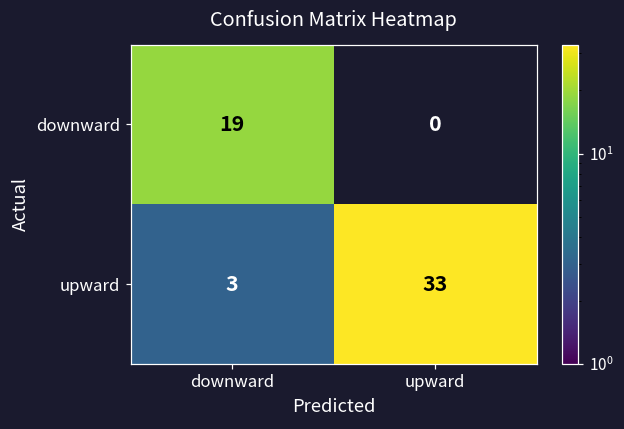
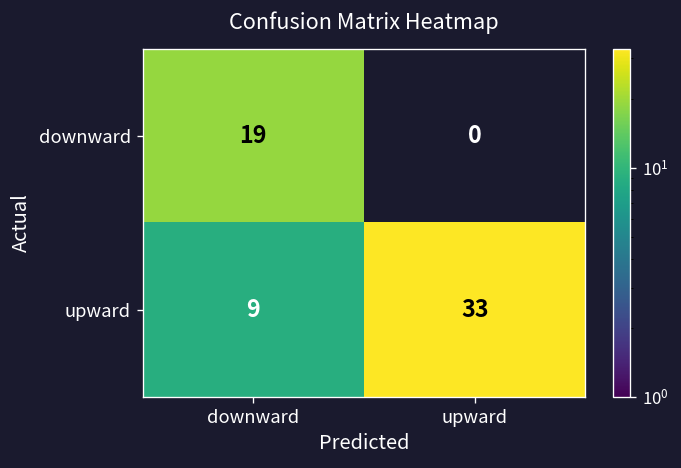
upward, downward: 3 -> 9
